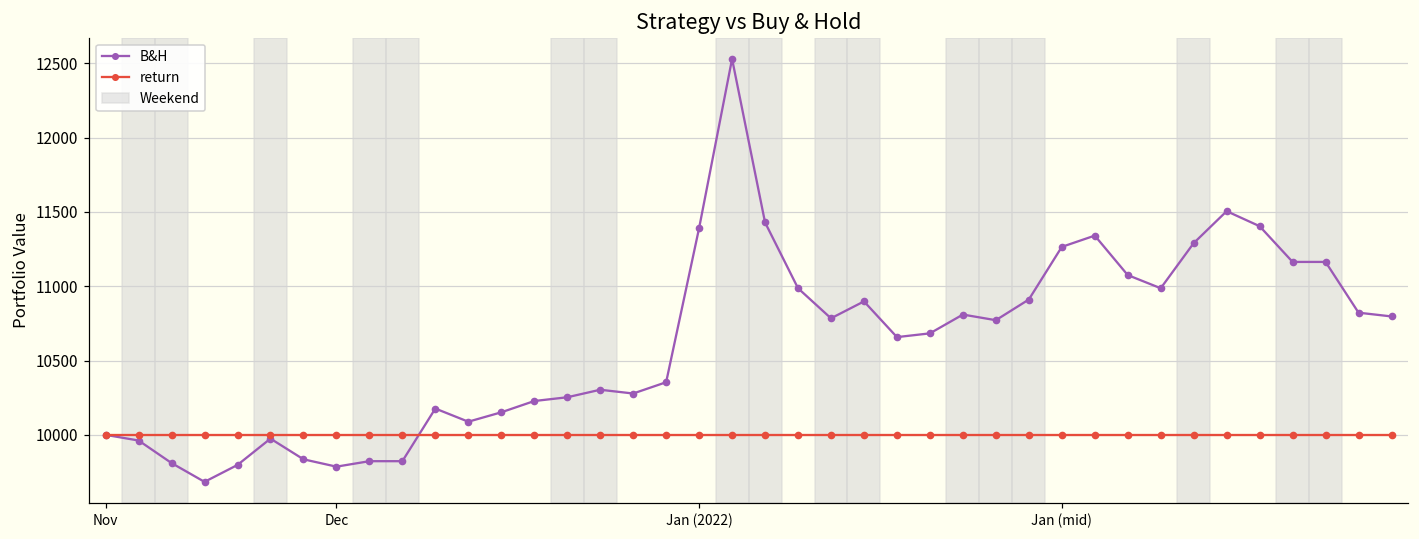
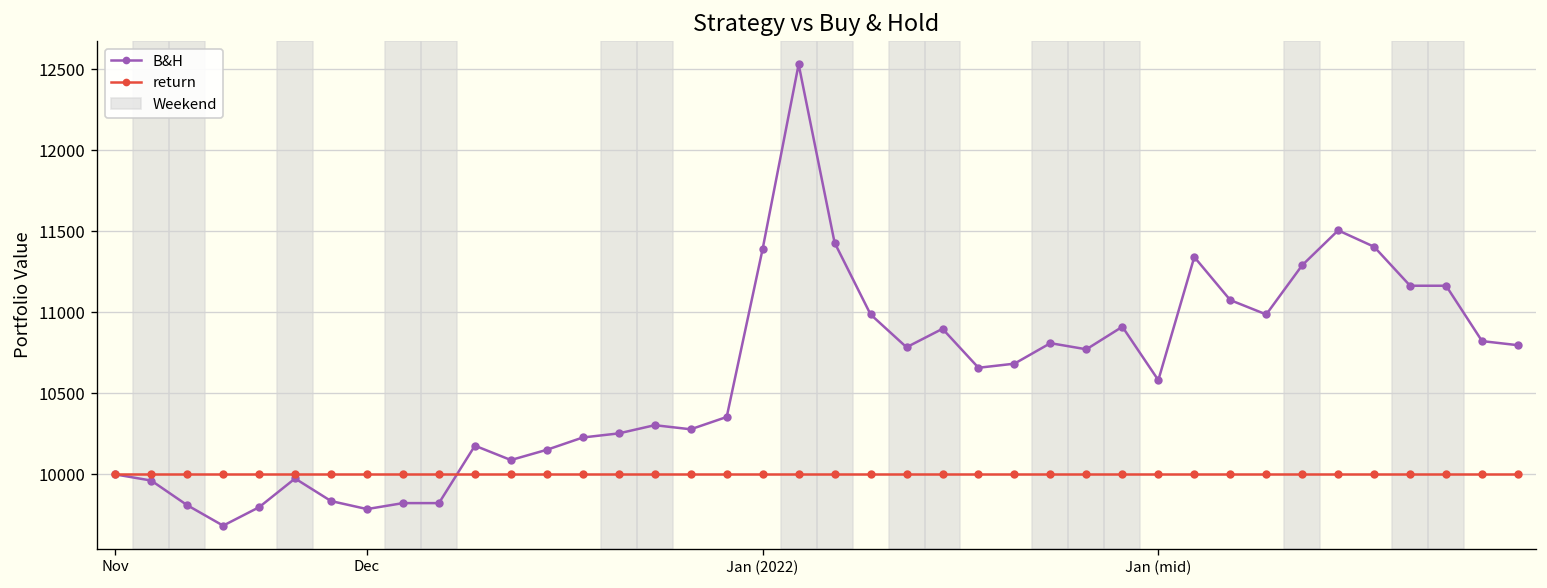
B&H, Jan (mid): 11270 -> 10580
